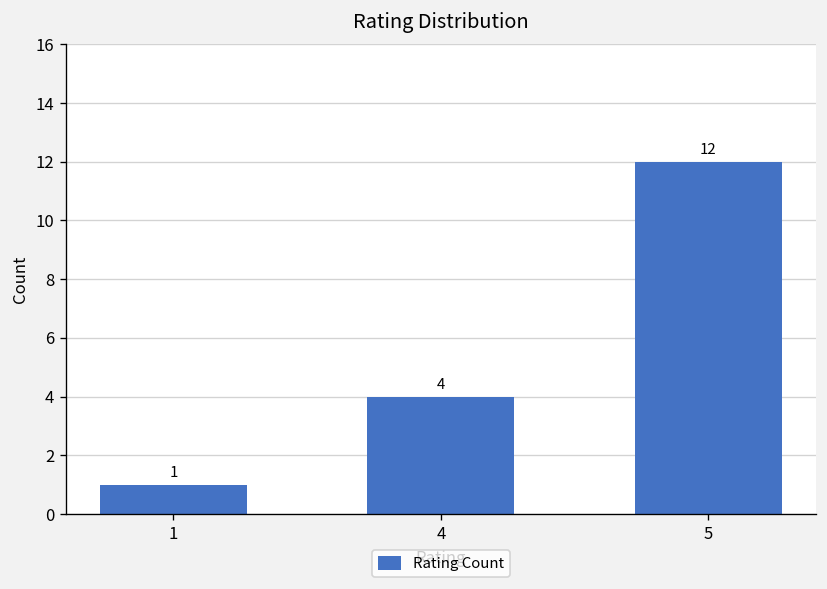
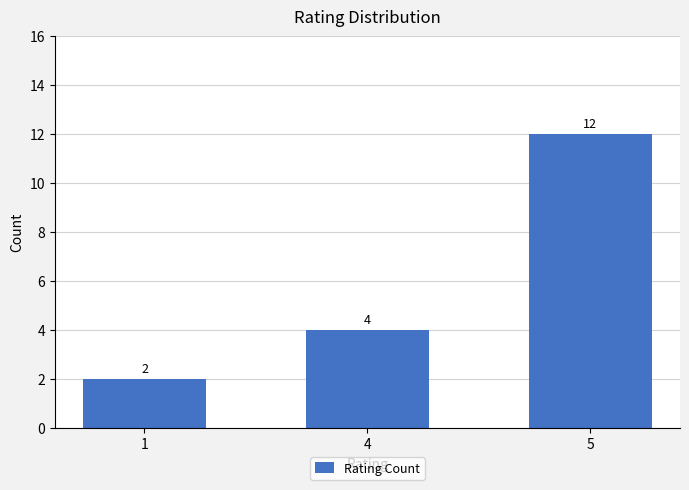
1: 1 -> 2
